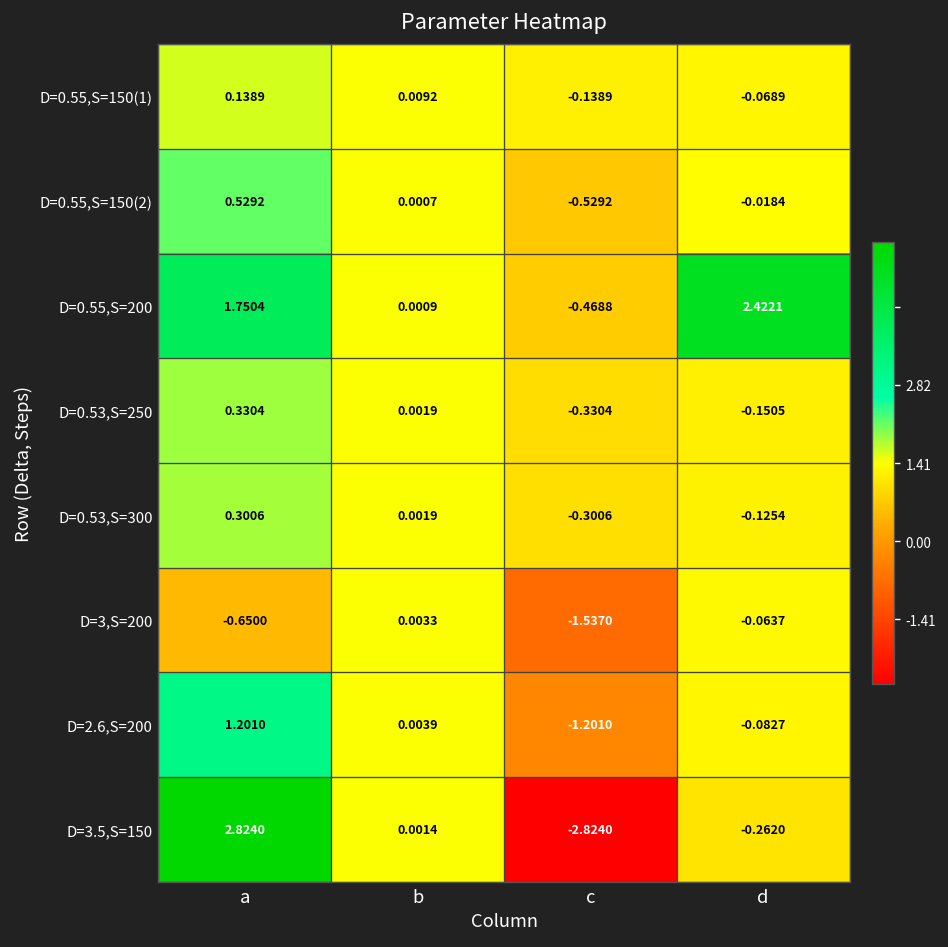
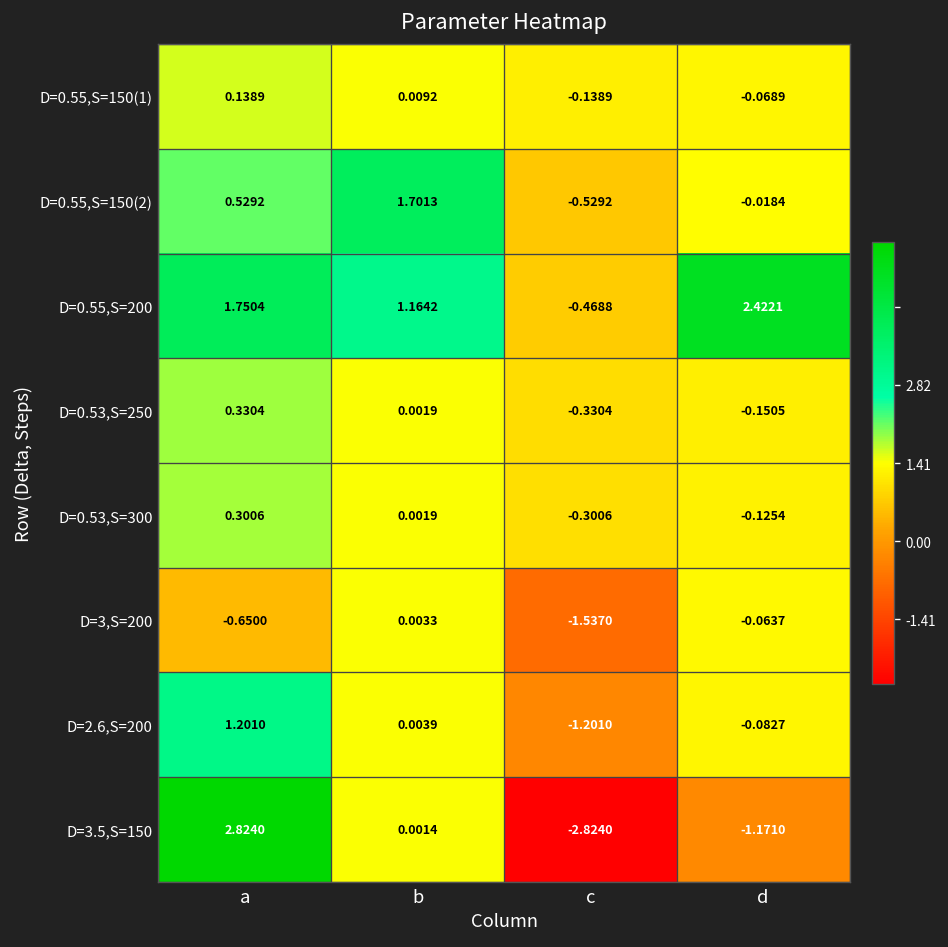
D=0.55,S=150(2), b: 0.0007 -> 1.7013
D=0.55,S=200, b: 0.0009 -> 1.1642
D=3.5,S=150, d: -0.2620 -> -1.1710
